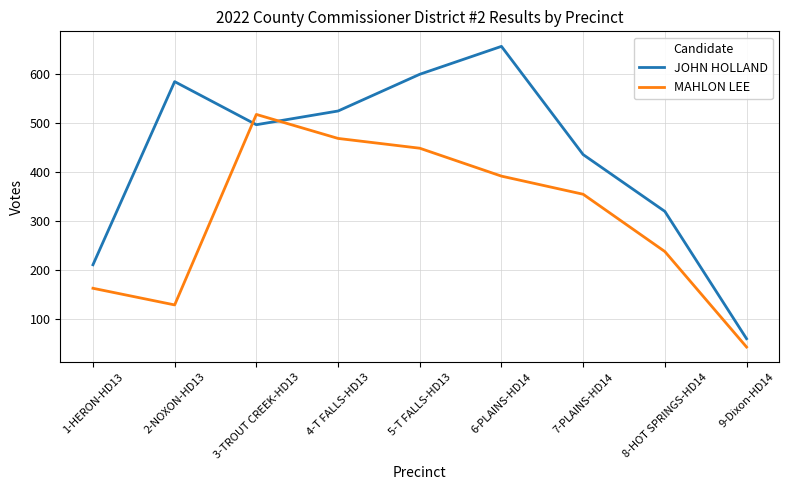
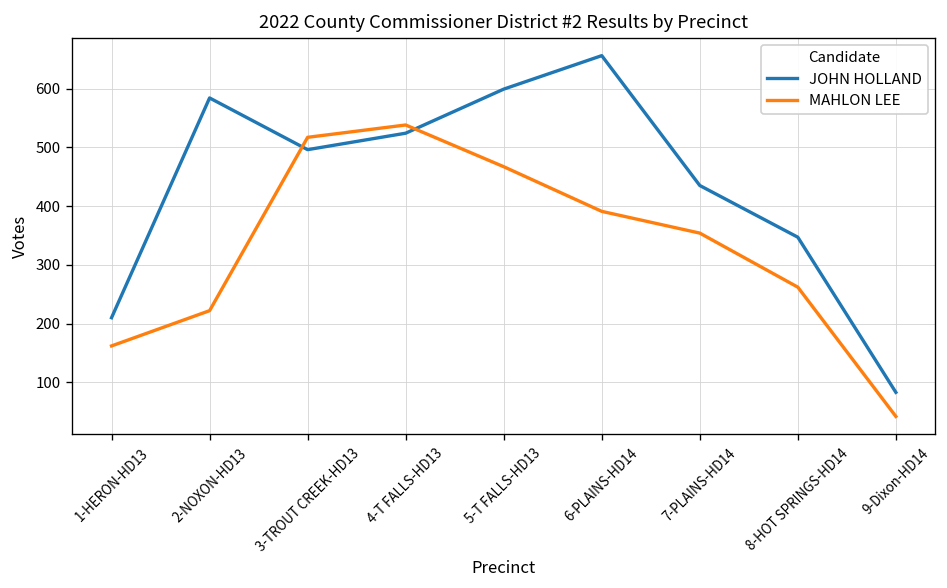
MAHLON LEE, 2-NOXON-HD13: 130 -> 220
MAHLON LEE, 4-T FALLS-HD13: 470 -> 540
MAHLON LEE, 5-T FALLS-HD13: 450 -> 470
JOHN HOLLAND, 8-HOT SPRINGS-HD14: 320 -> 350
MAHLON LEE, 8-HOT SPRINGS-HD14: 240 -> 260
JOHN HOLLAND, 9-Dixon-HD14: 60 -> 80
